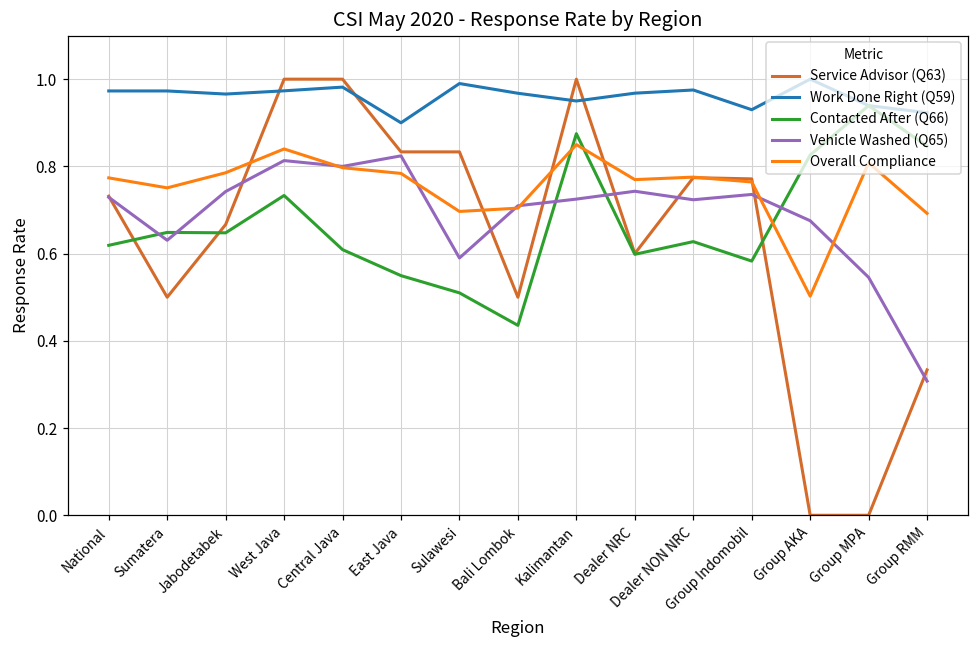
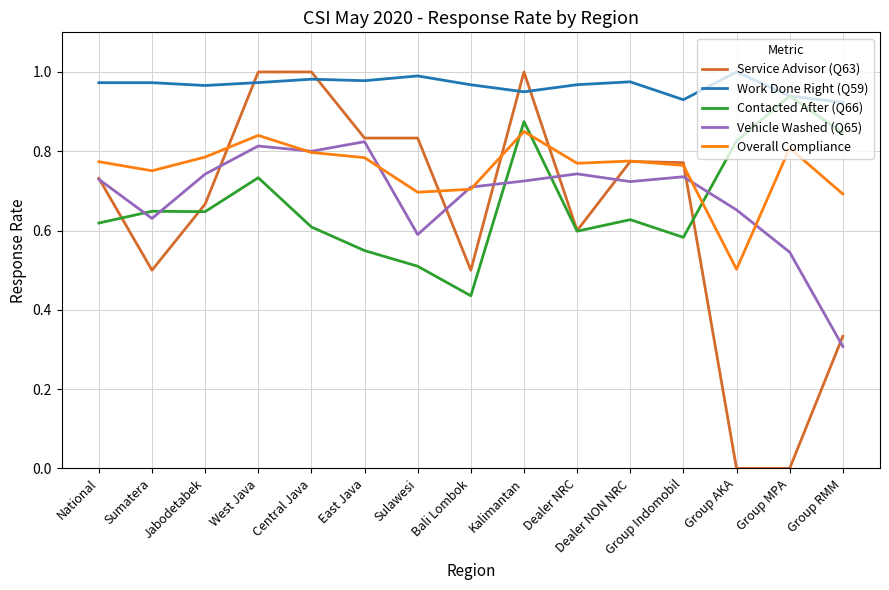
Work Done Right (Q59), East Java: 0.90 -> 0.98
Vehicle Washed (Q65), Group AKA: 0.68 -> 0.65
